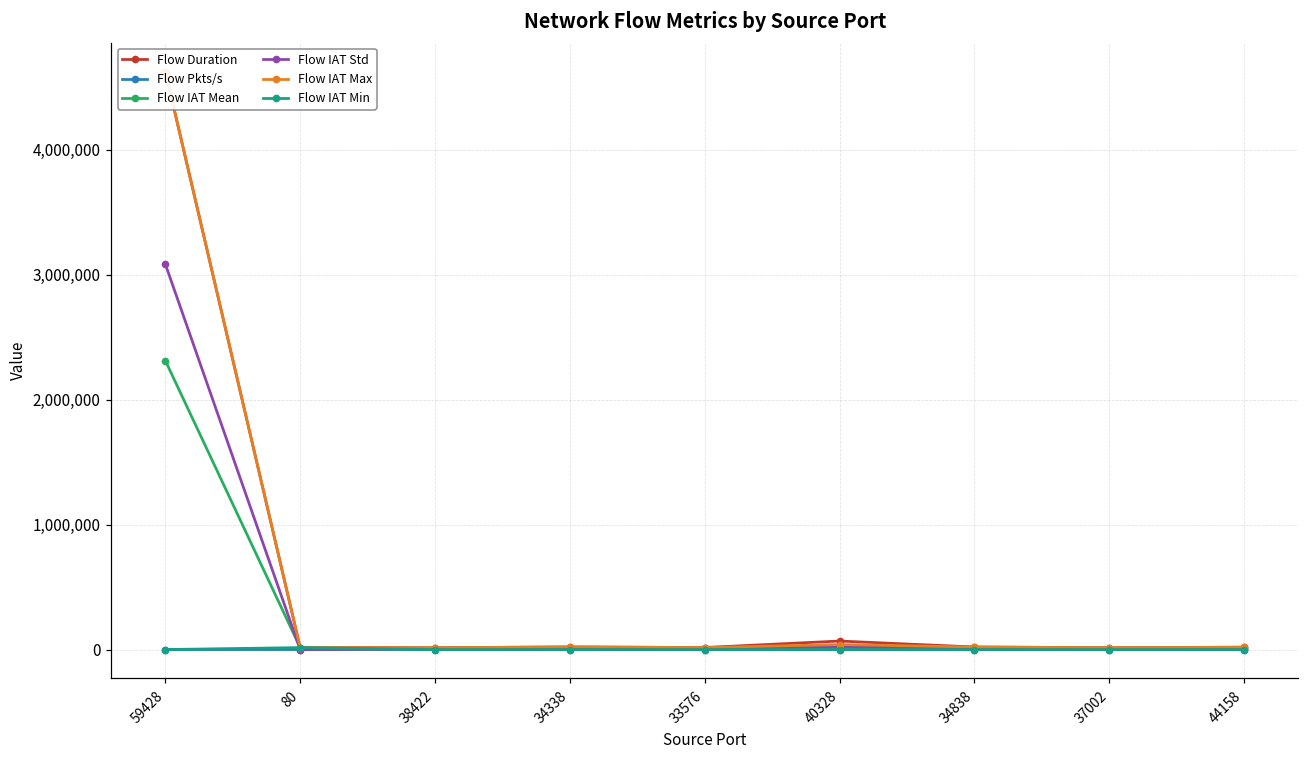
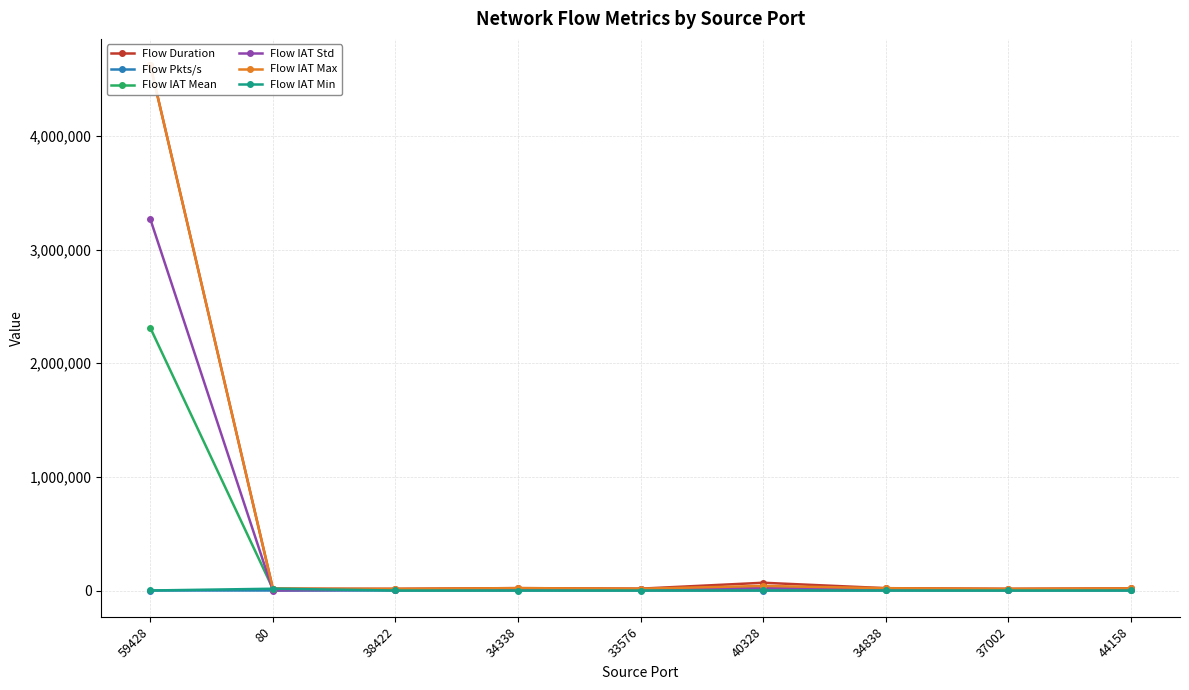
Flow IAT Std, 59428: 3,080,000 -> 3,270,000
